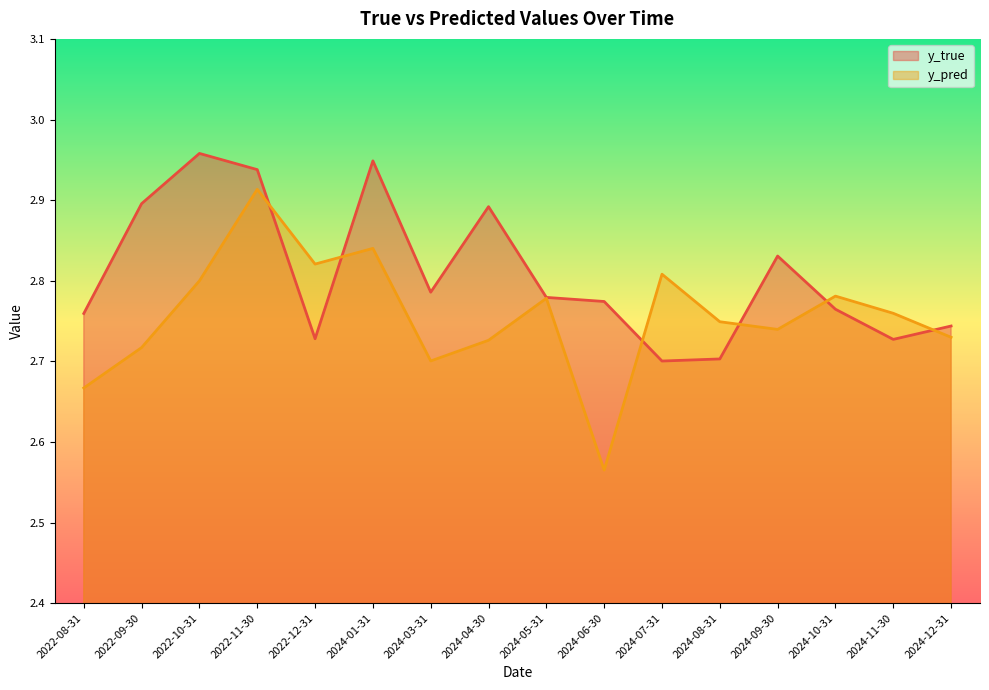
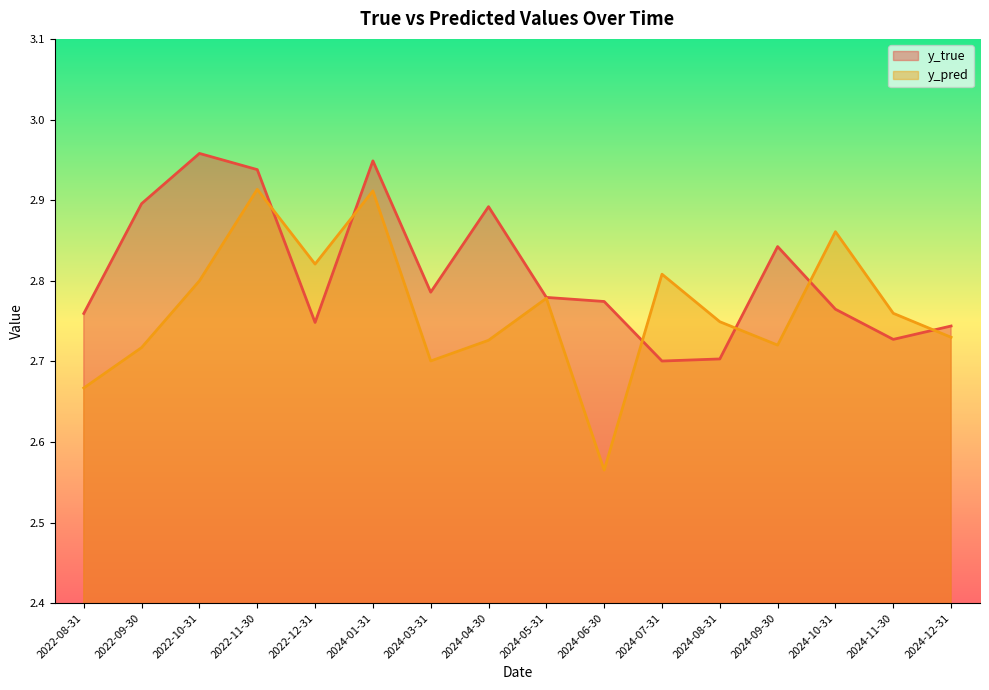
y_true, 2022-12-31: 2.73 -> 2.75
y_pred, 2024-01-31: 2.84 -> 2.91
y_true, 2024-09-30: 2.83 -> 2.84
y_pred, 2024-09-30: 2.74 -> 2.72
y_pred, 2024-10-31: 2.78 -> 2.86
